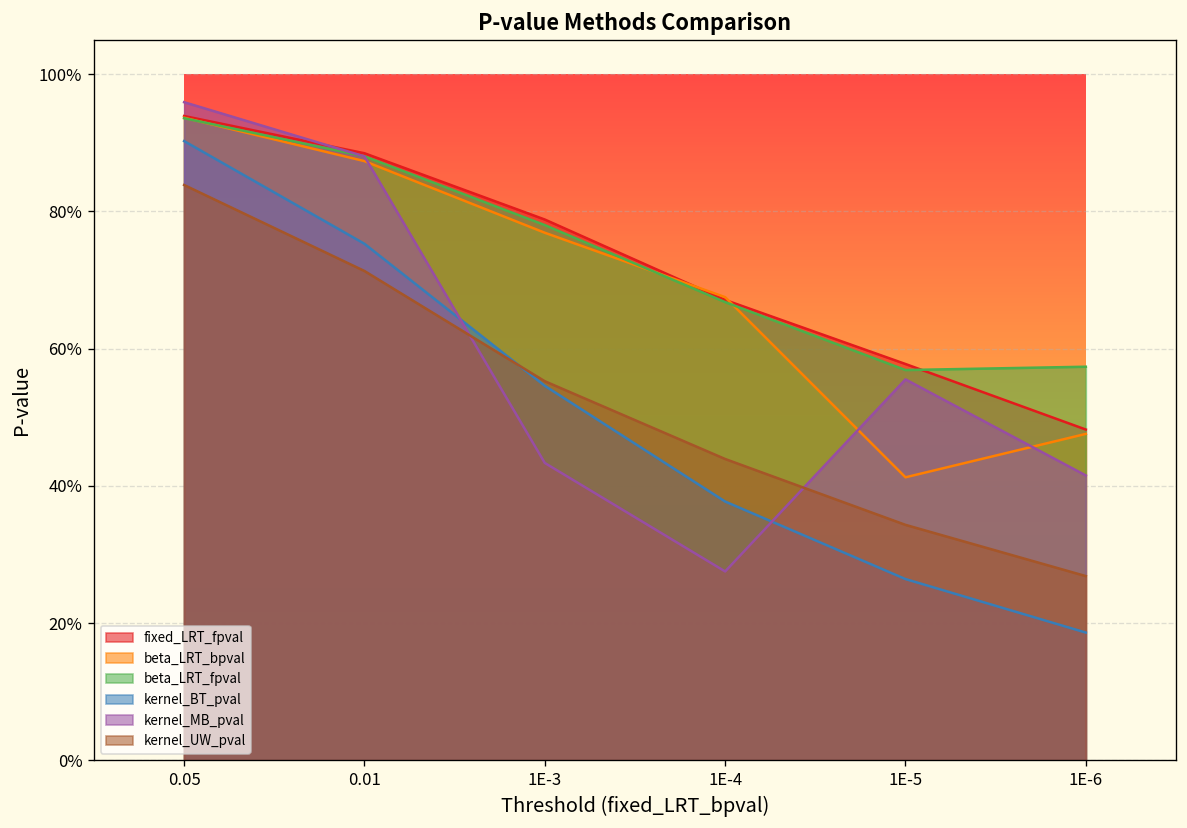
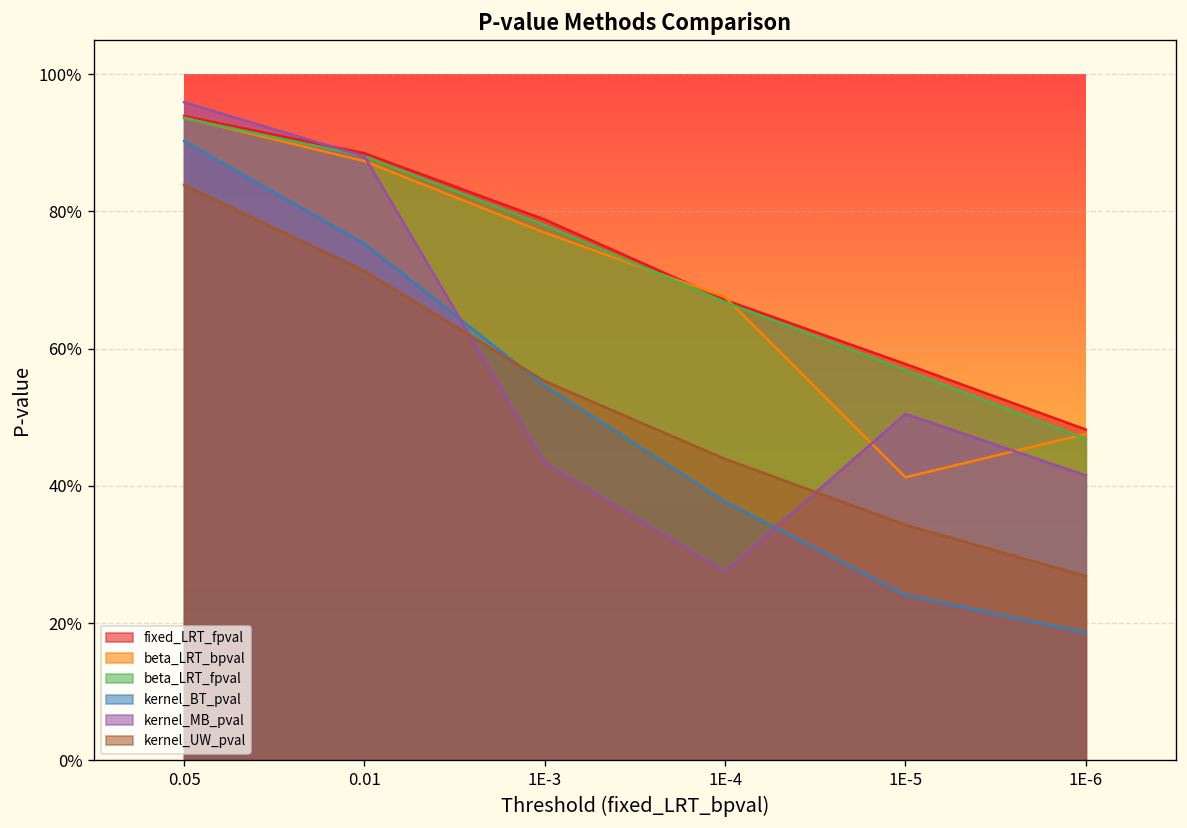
kernel_BT_pval, 1E-5: 26% -> 24%
kernel_MB_pval, 1E-5: 56% -> 50%
beta_LRT_fpval, 1E-6: 57% -> 47%
